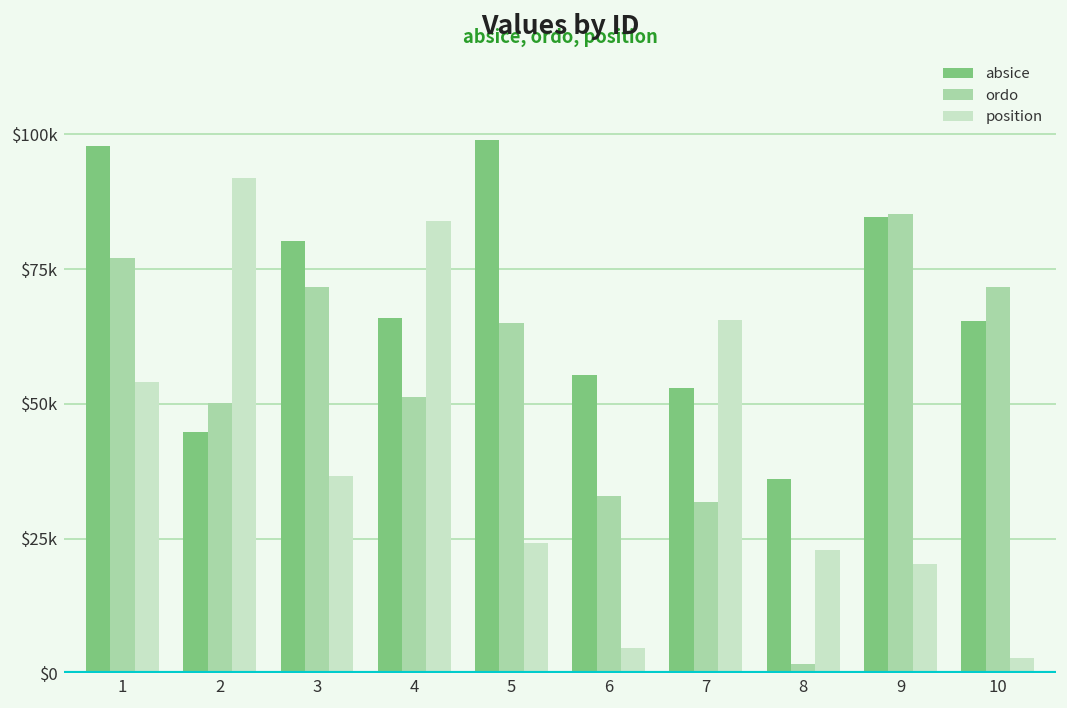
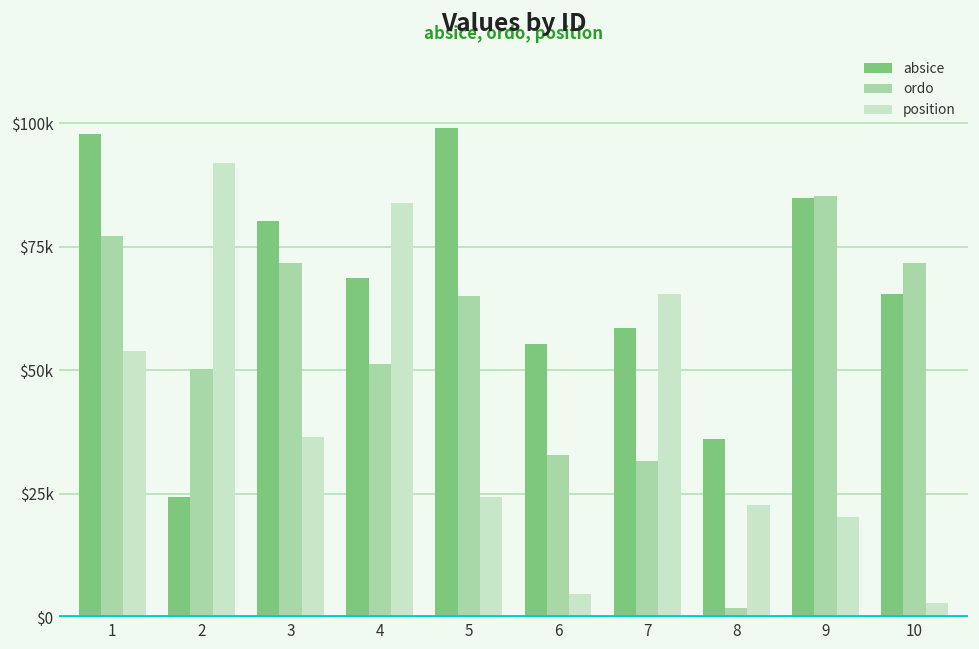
absice, 2: $45000 -> $24000
absice, 4: $66000 -> $69000
absice, 7: $53000 -> $59000
